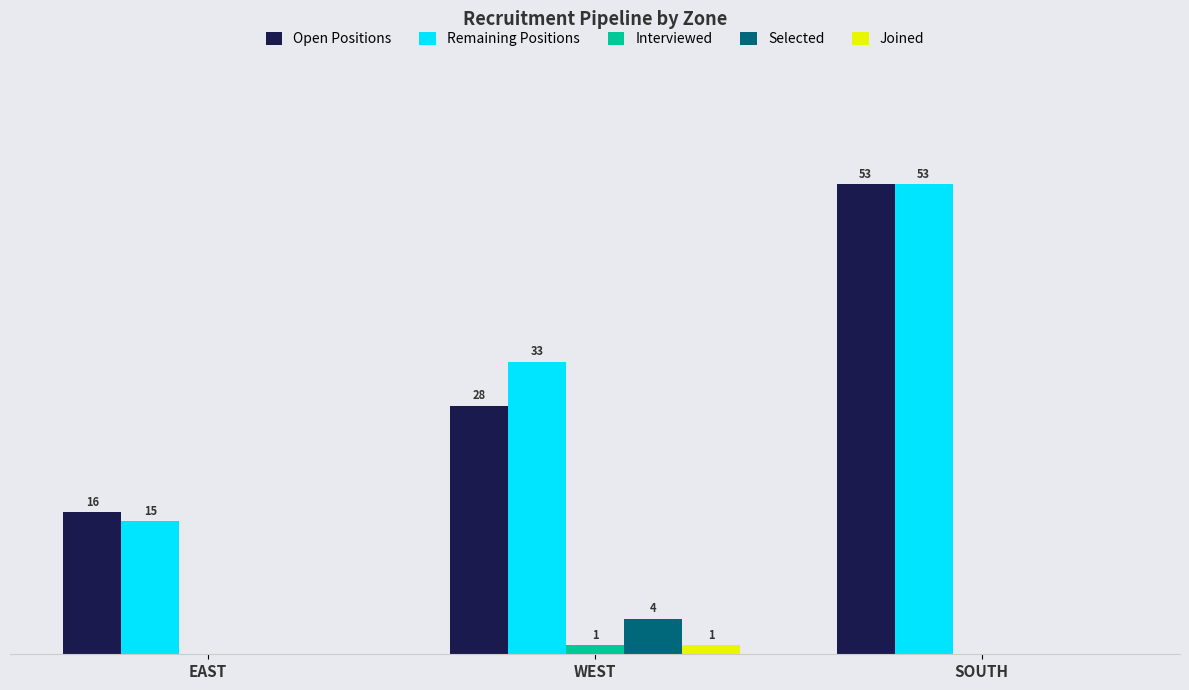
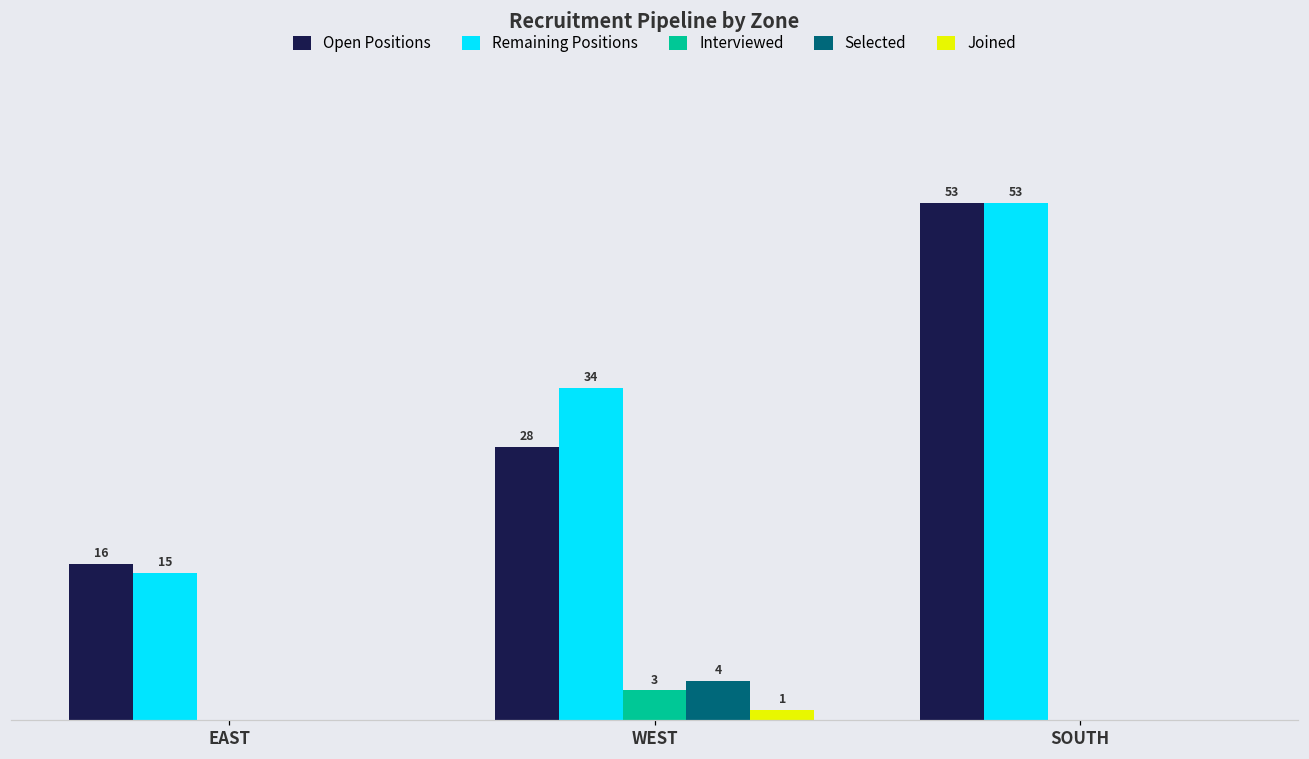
Remaining Positions, WEST: 33 -> 34
Interviewed, WEST: 1 -> 3
